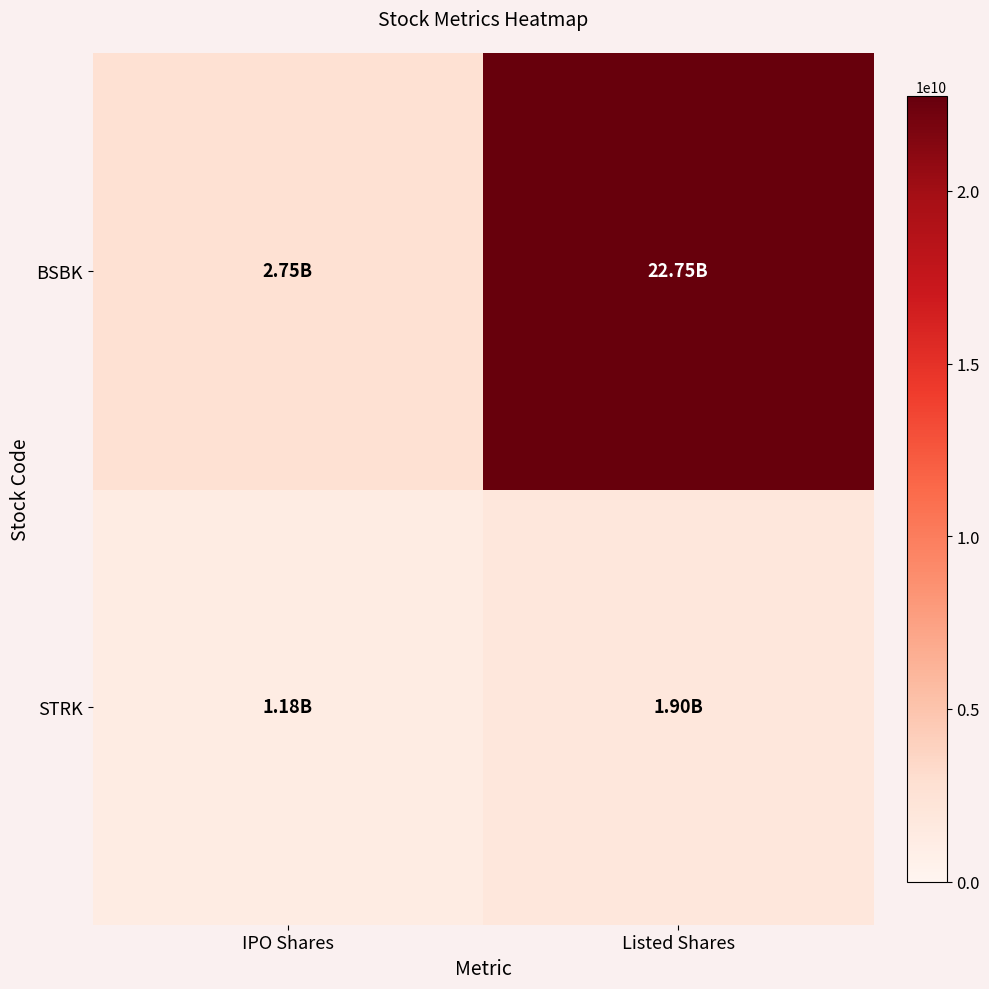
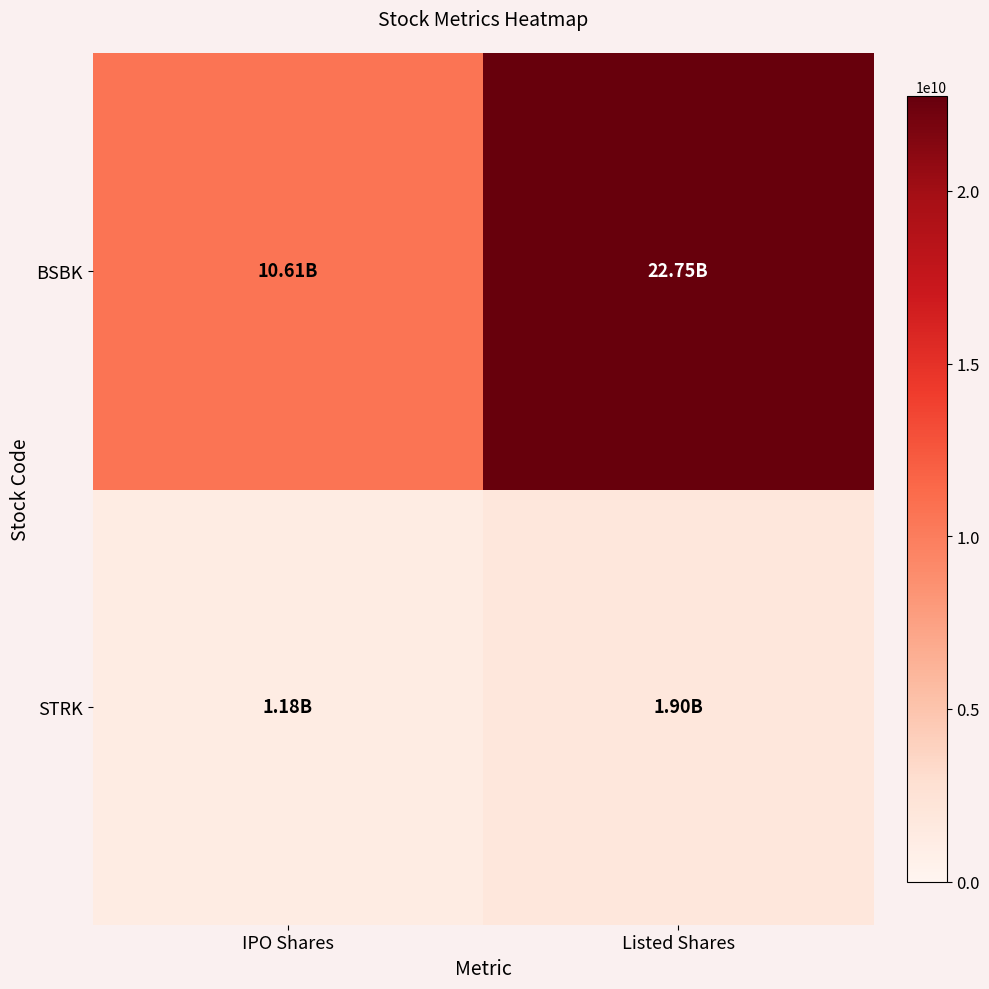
BSBK, IPO Shares: 2.75B -> 10.61B
